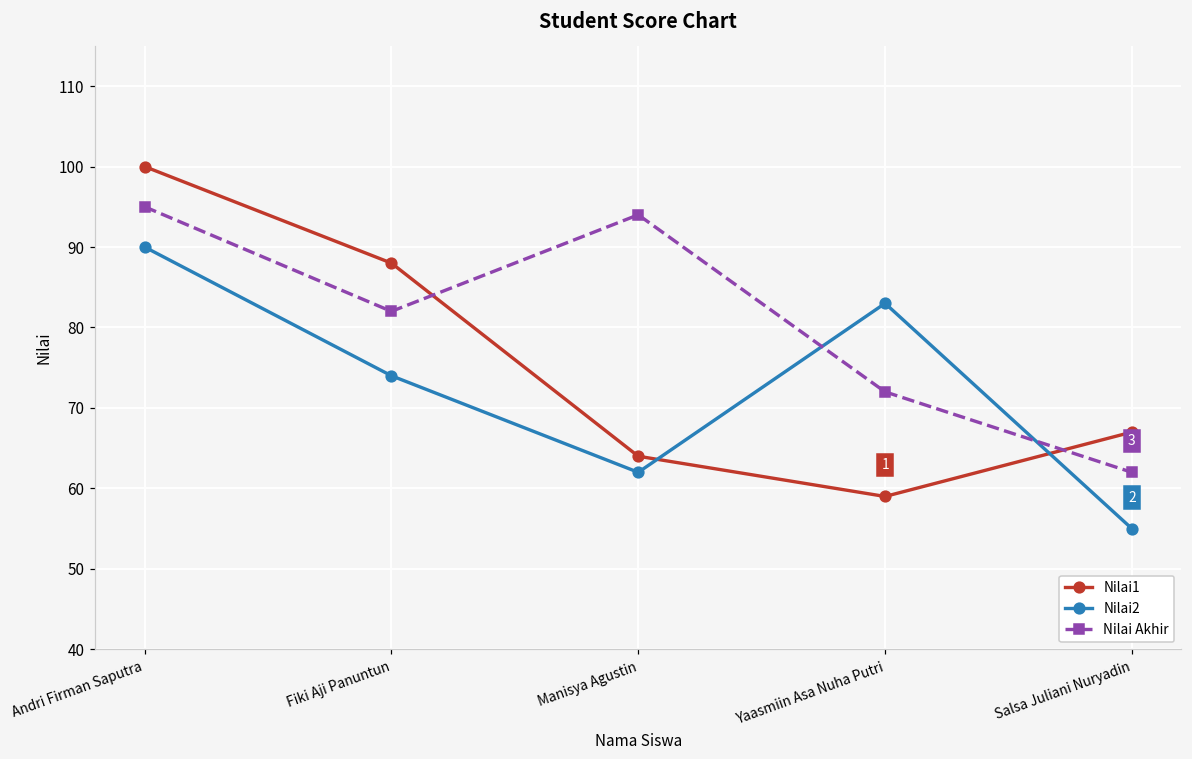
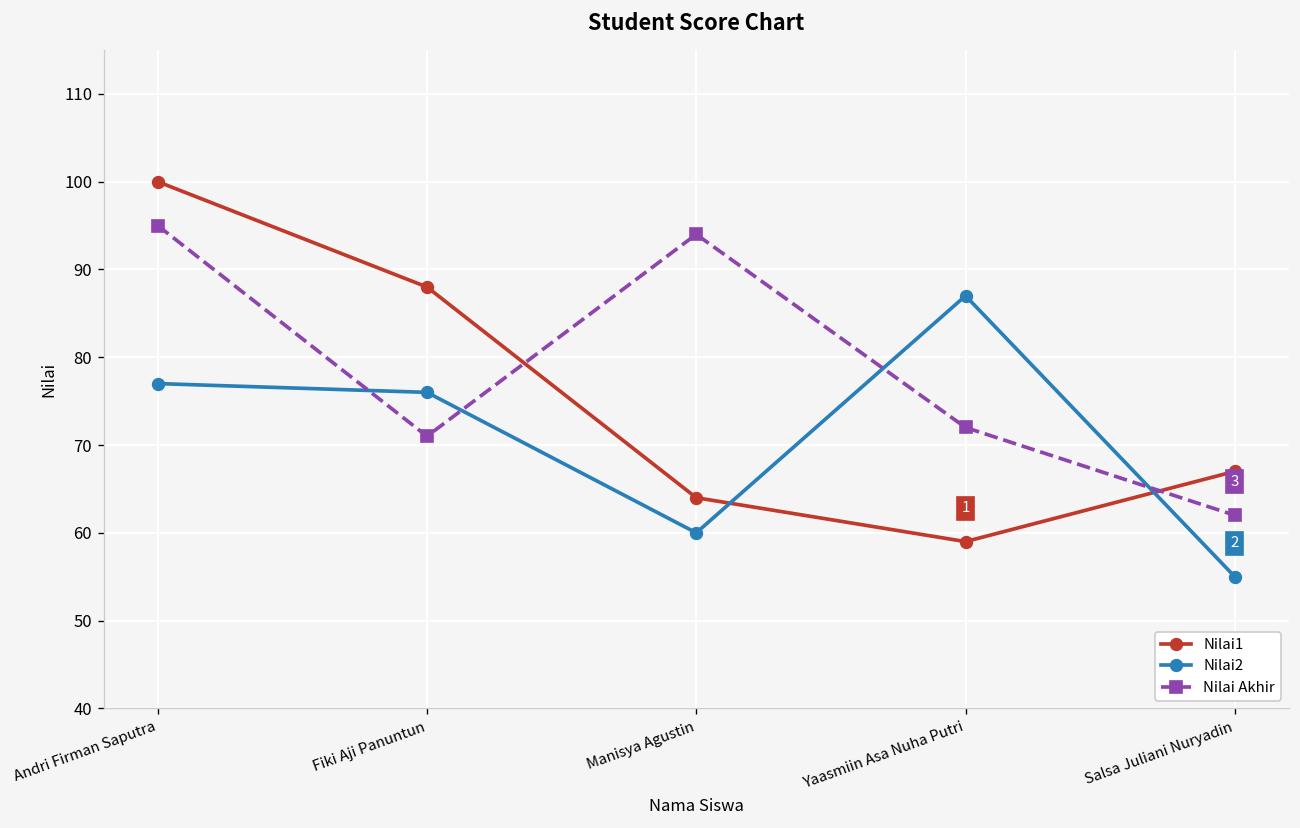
Nilai2, Andri Firman Saputra: 90 -> 77
Nilai2, Fiki Aji Panuntun: 74 -> 76
Nilai Akhir, Fiki Aji Panuntun: 82 -> 71
Nilai2, Manisya Agustin: 62 -> 60
Nilai2, Yaasmiin Asa Nuha Putri: 83 -> 87
